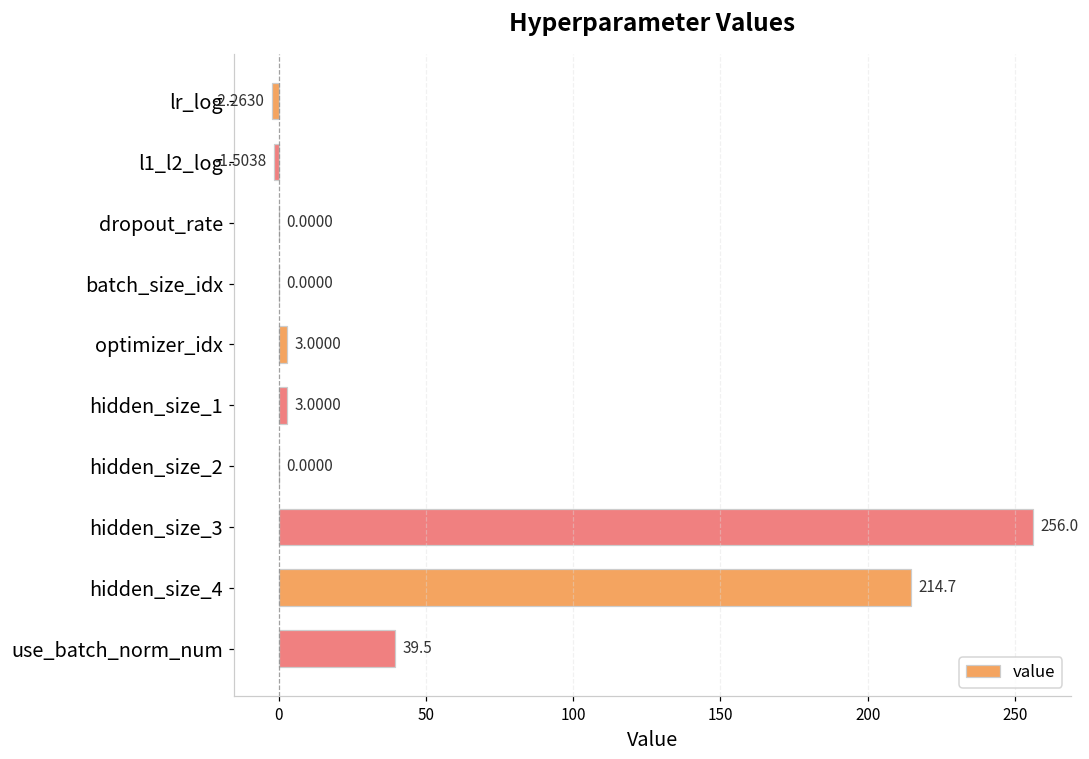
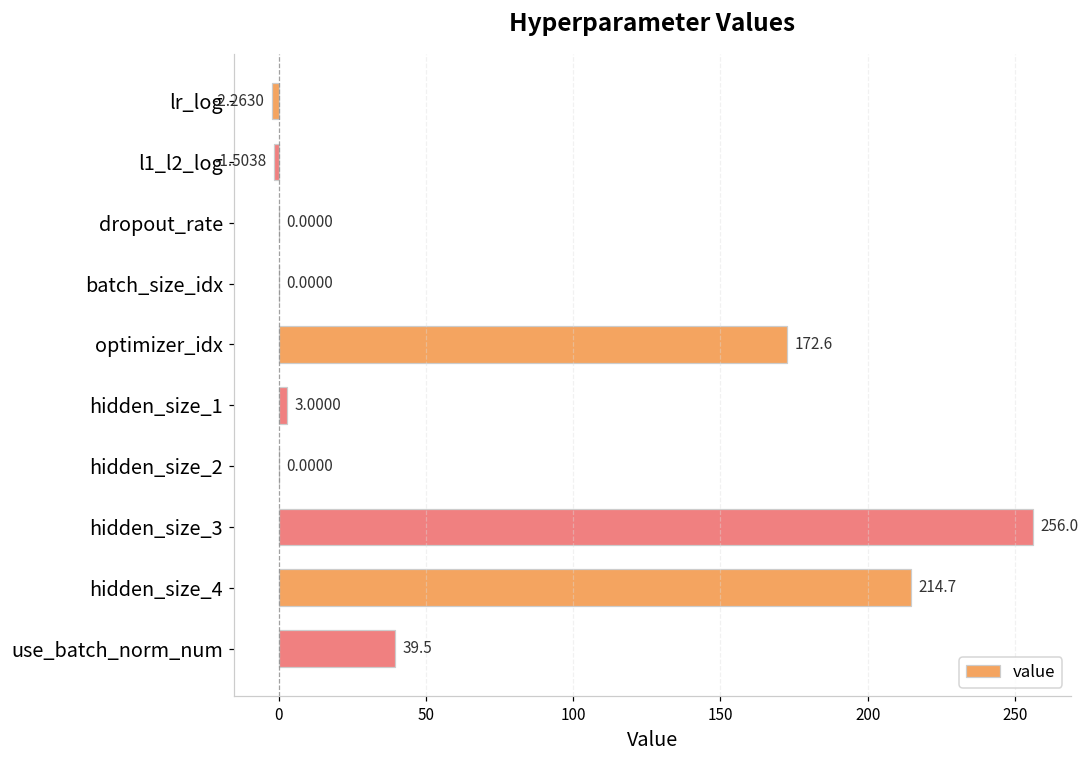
optimizer_idx: 3.0000 -> 172.6
